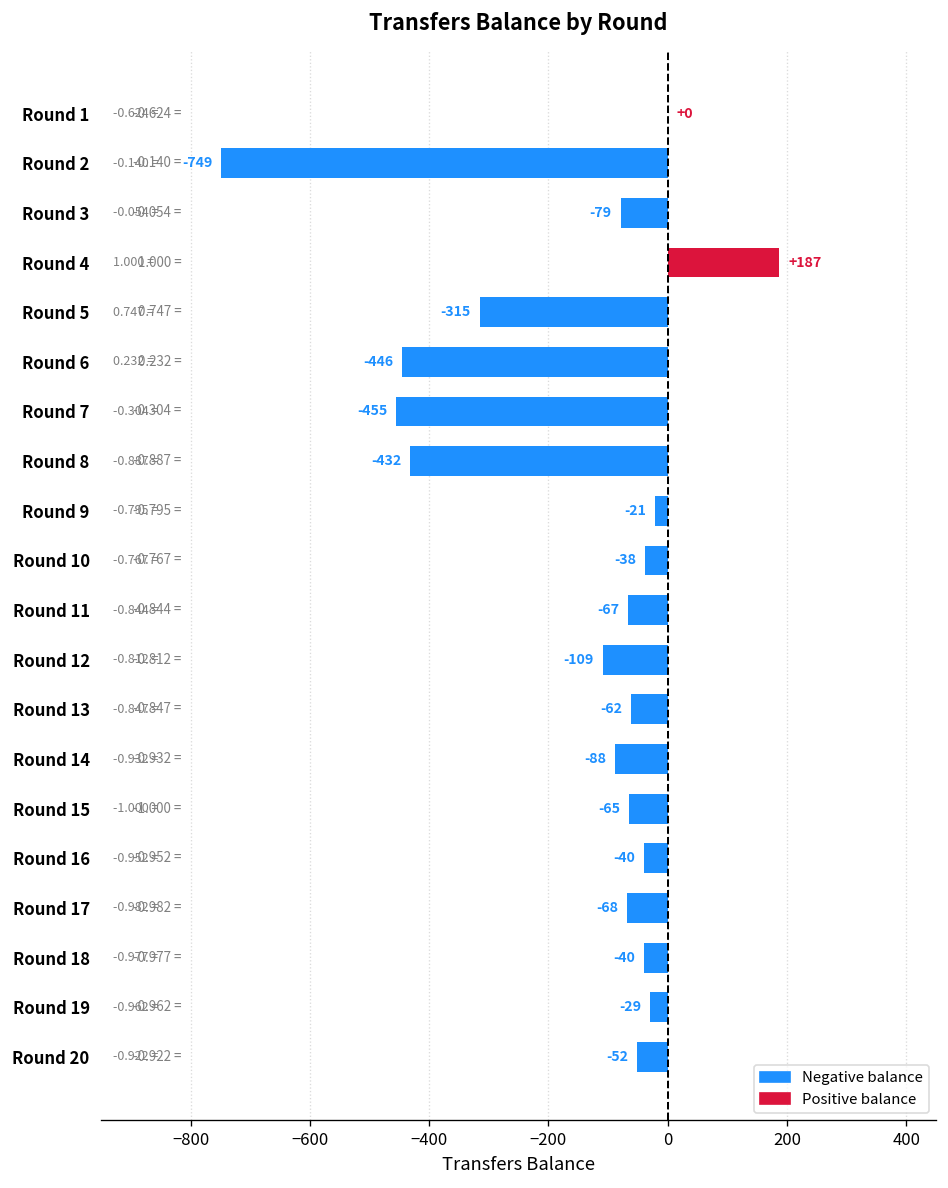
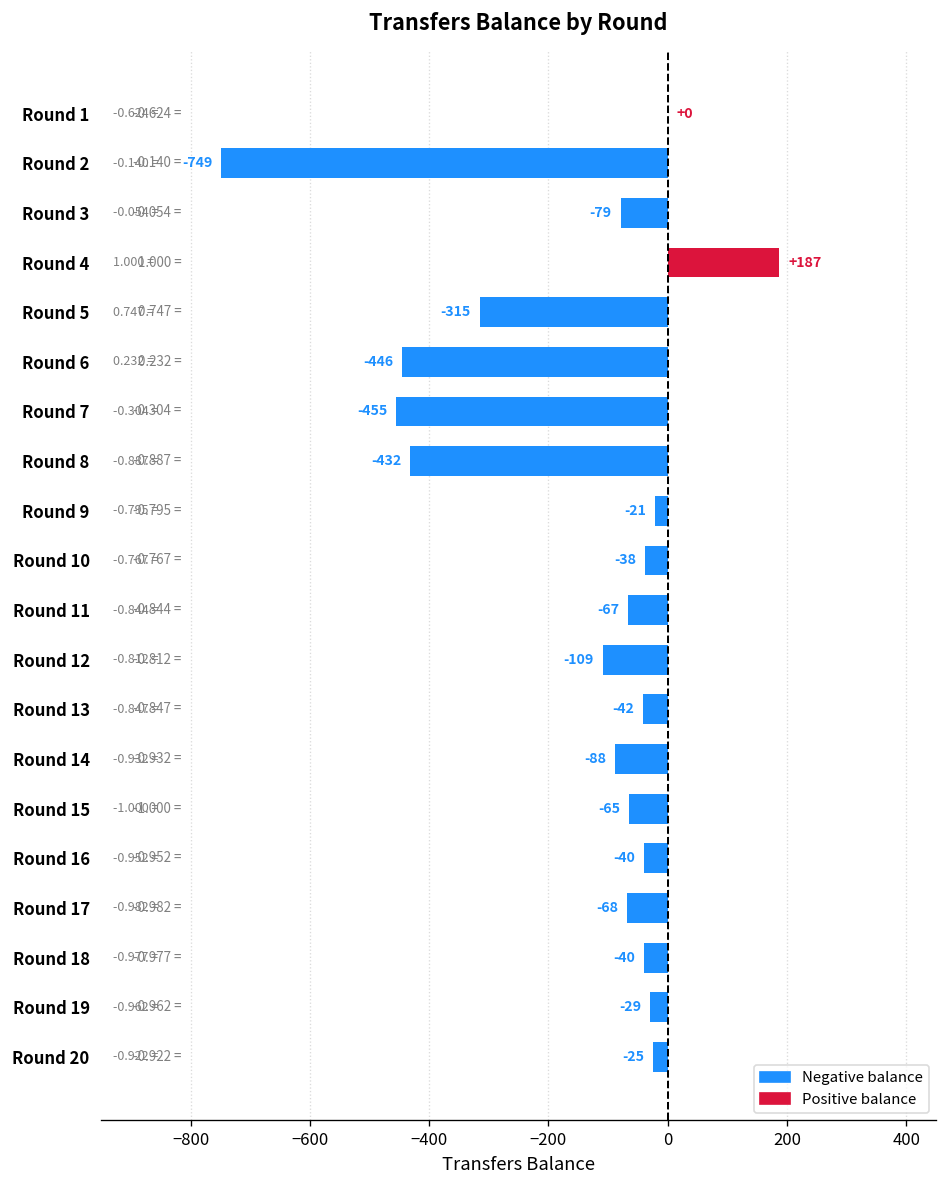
Round 13: -62 -> -42
Round 20: -52 -> -25
